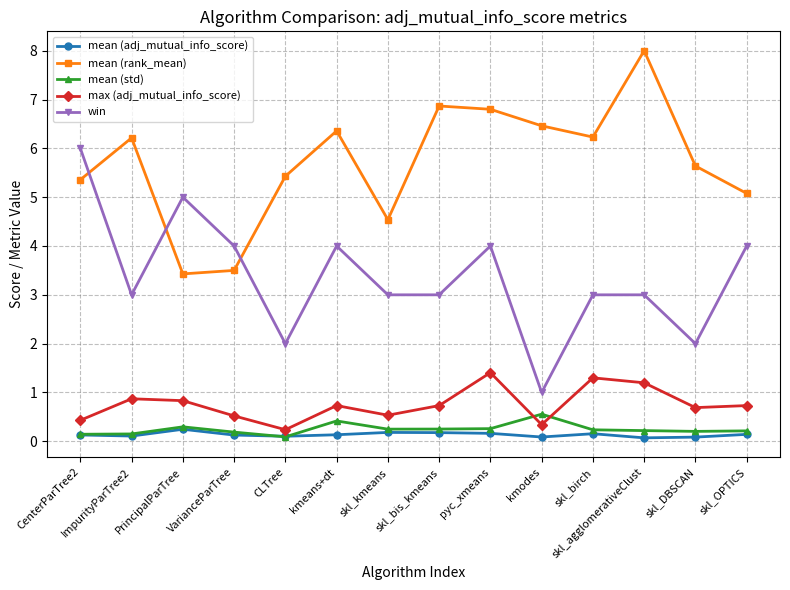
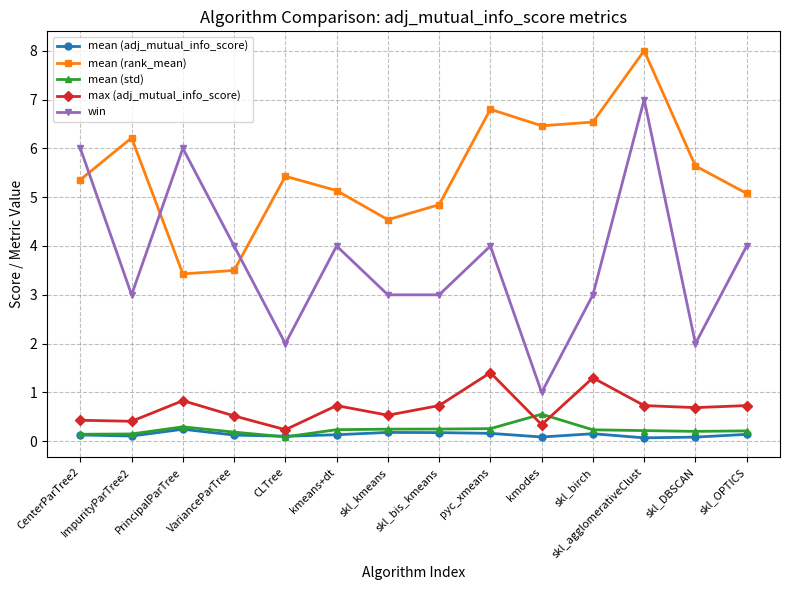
max (adj_mutual_info_score), ImpurityParTree2: 0.9 -> 0.4
win, PrincipalParTree: 5 -> 6
mean (rank_mean), kmeans+dt: 6.4 -> 5.1
mean (std), kmeans+dt: 0.4 -> 0.2
mean (rank_mean), skl_bis_kmeans: 6.9 -> 4.8
mean (rank_mean), skl_birch: 6.2 -> 6.5
max (adj_mutual_info_score), skl_agglomerativeClust: 1.2 -> 0.7
win, skl_agglomerativeClust: 3 -> 7
